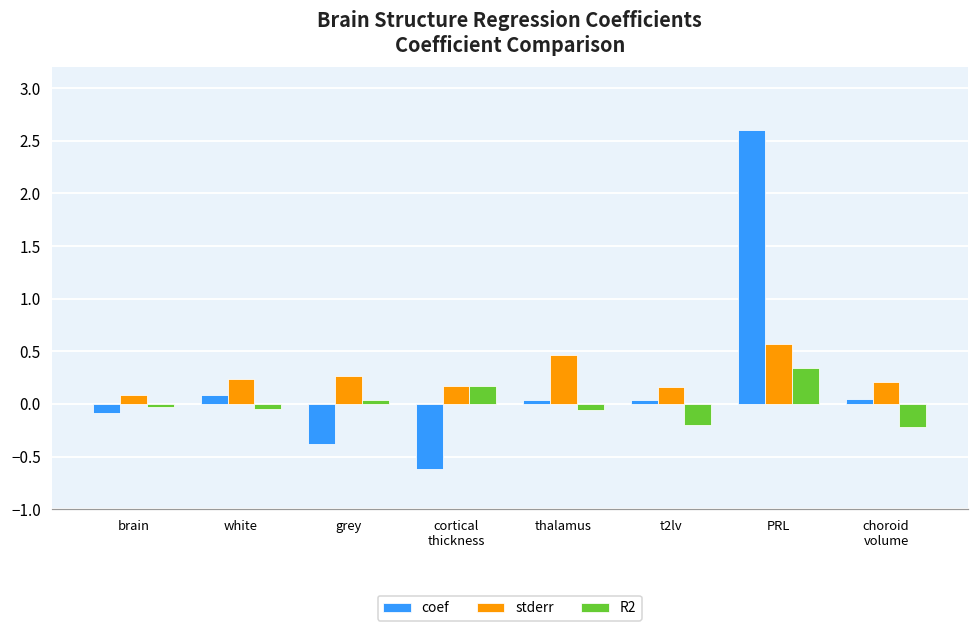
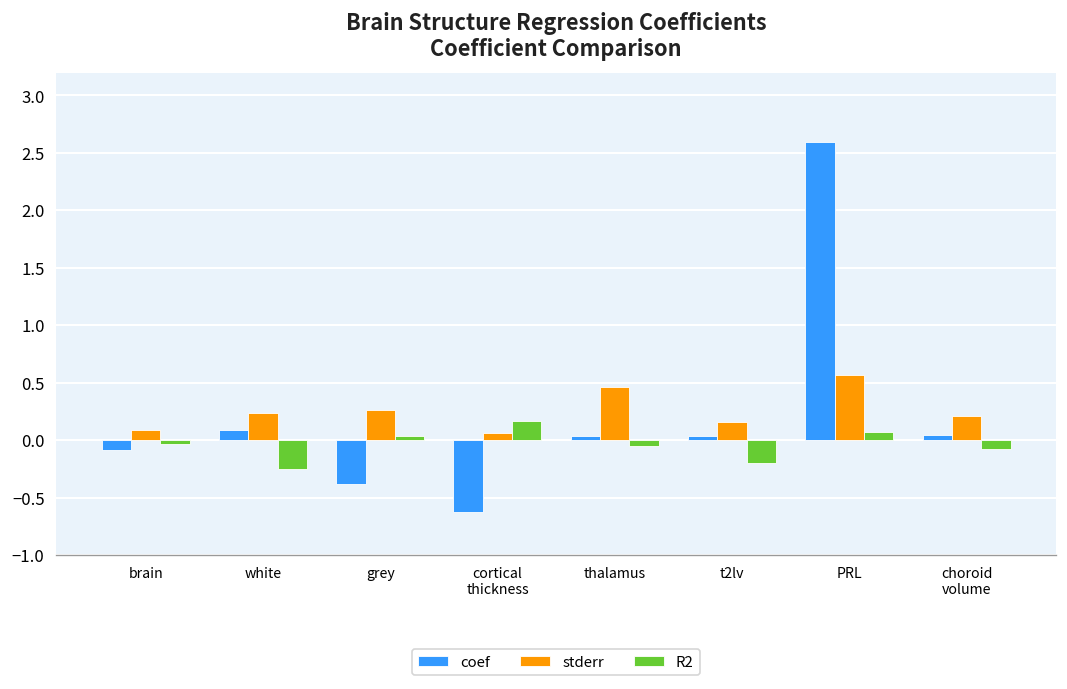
R2, white: 0.0 -> -0.3
stderr, cortical thickness: 0.2 -> 0.1
R2, PRL: 0.3 -> 0.1
R2, choroid volume: -0.2 -> -0.1
